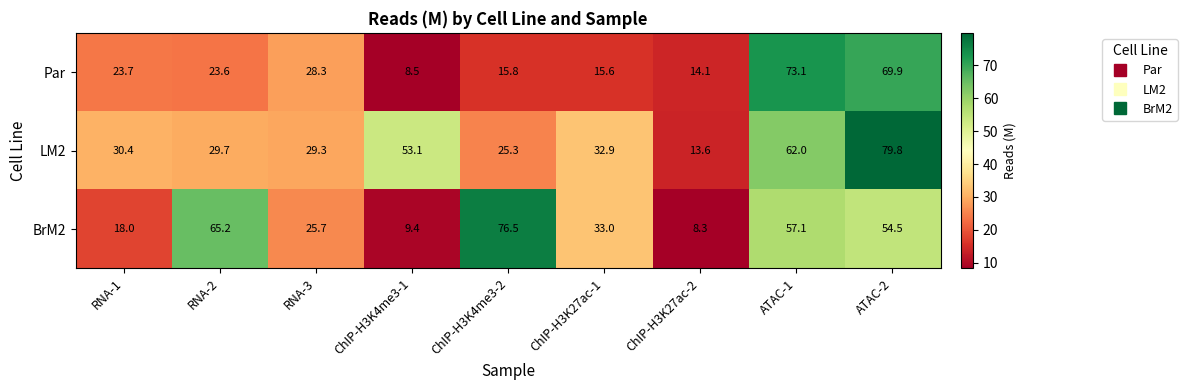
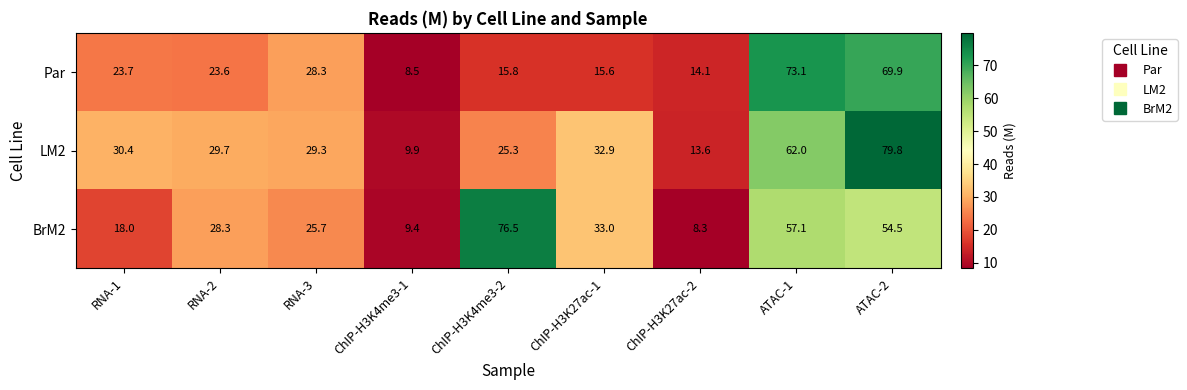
LM2, ChIP-H3K4me3-1: 53.1 -> 9.9
BrM2, RNA-2: 65.2 -> 28.3
